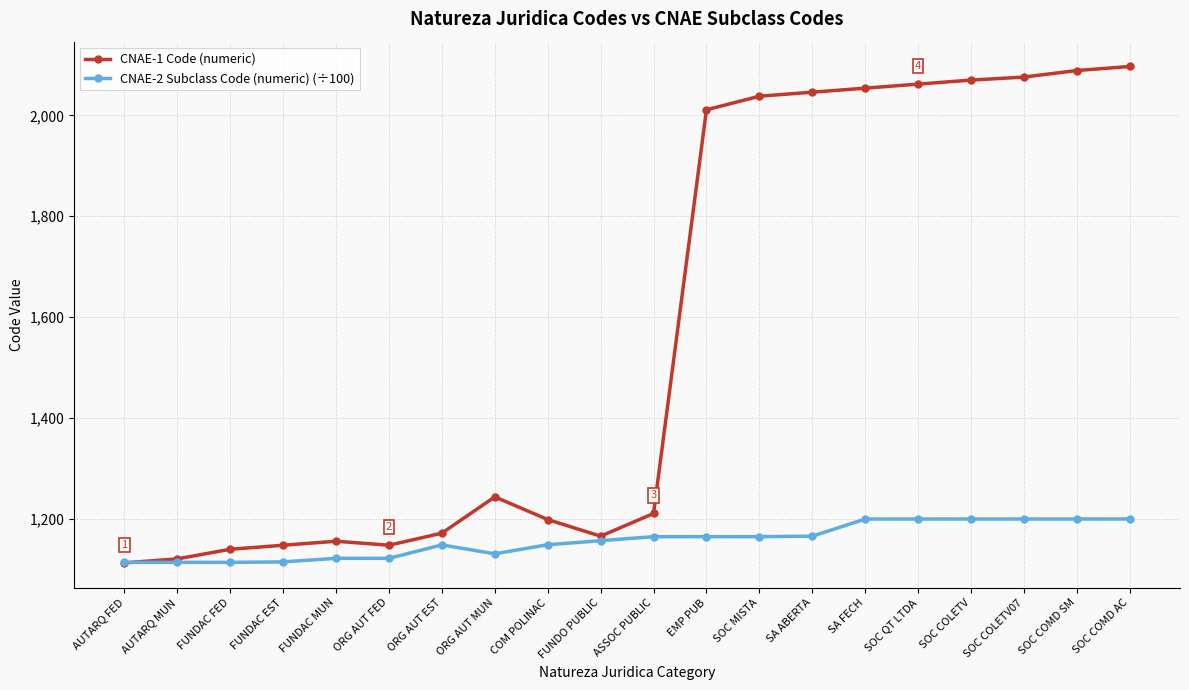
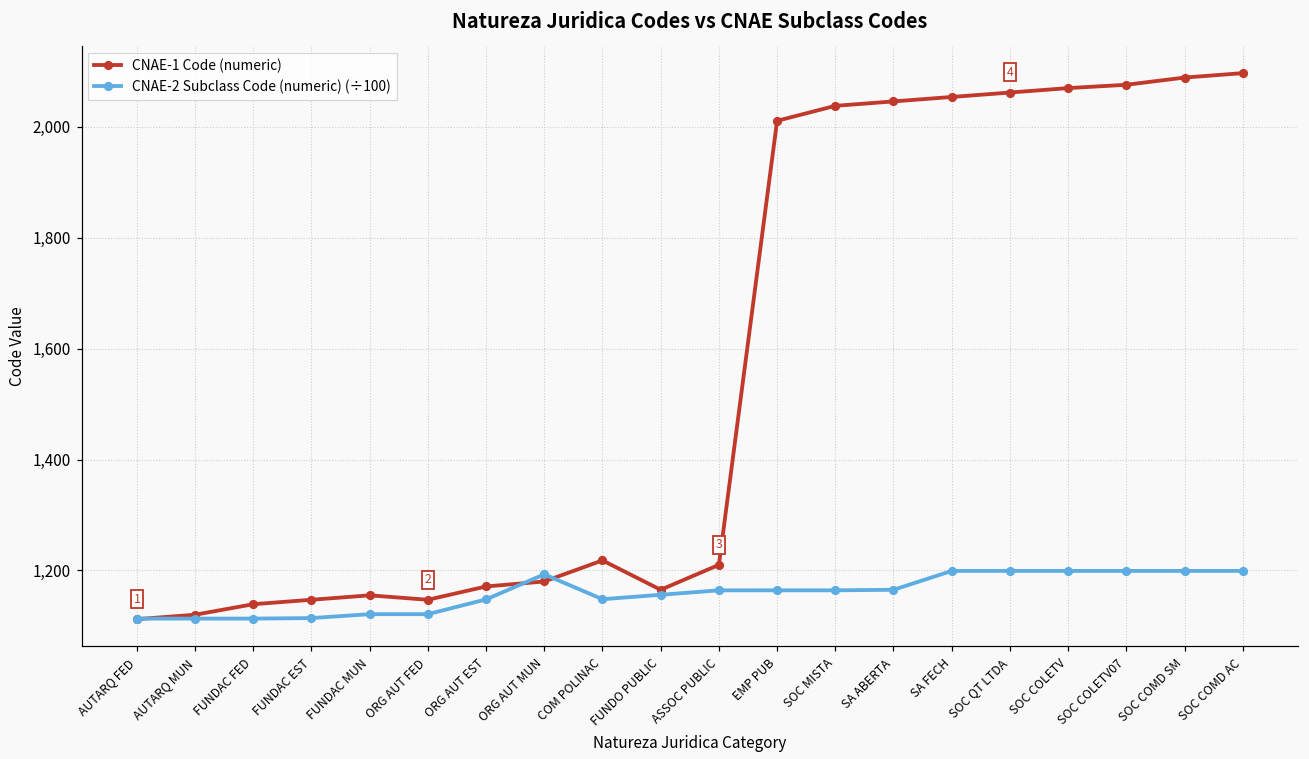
CNAE-1 Code (numeric), ORG AUT MUN: 1,240 -> 1,180
CNAE-2 Subclass Code (numeric) (÷100), ORG AUT MUN: 1,130 -> 1,190
CNAE-1 Code (numeric), COM POLINAC: 1,200 -> 1,220
